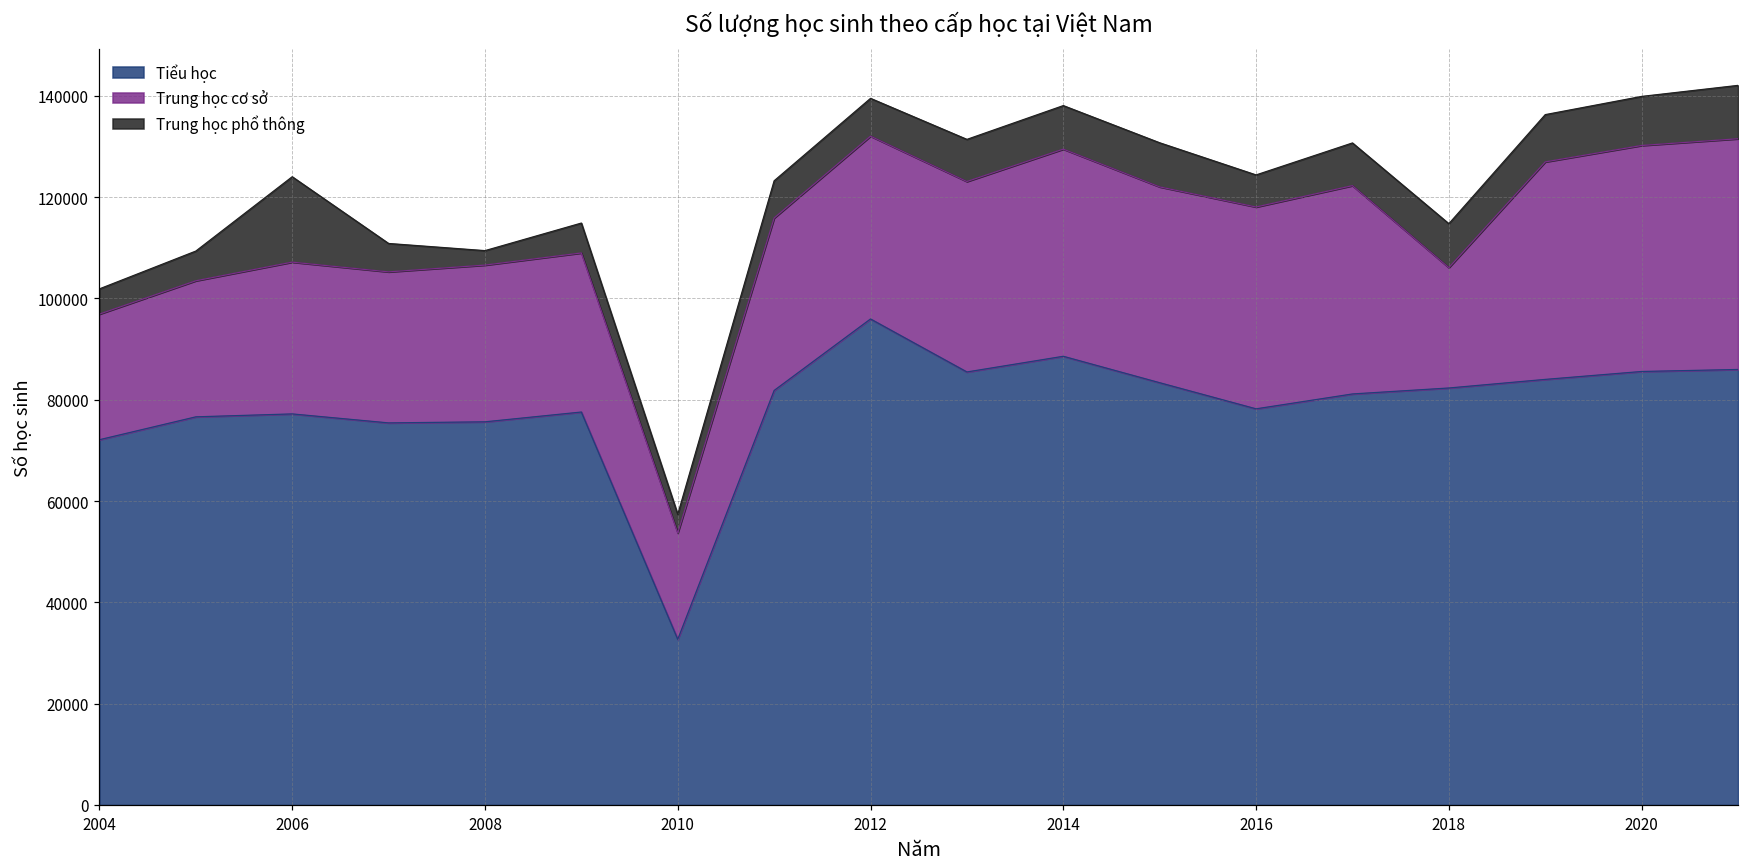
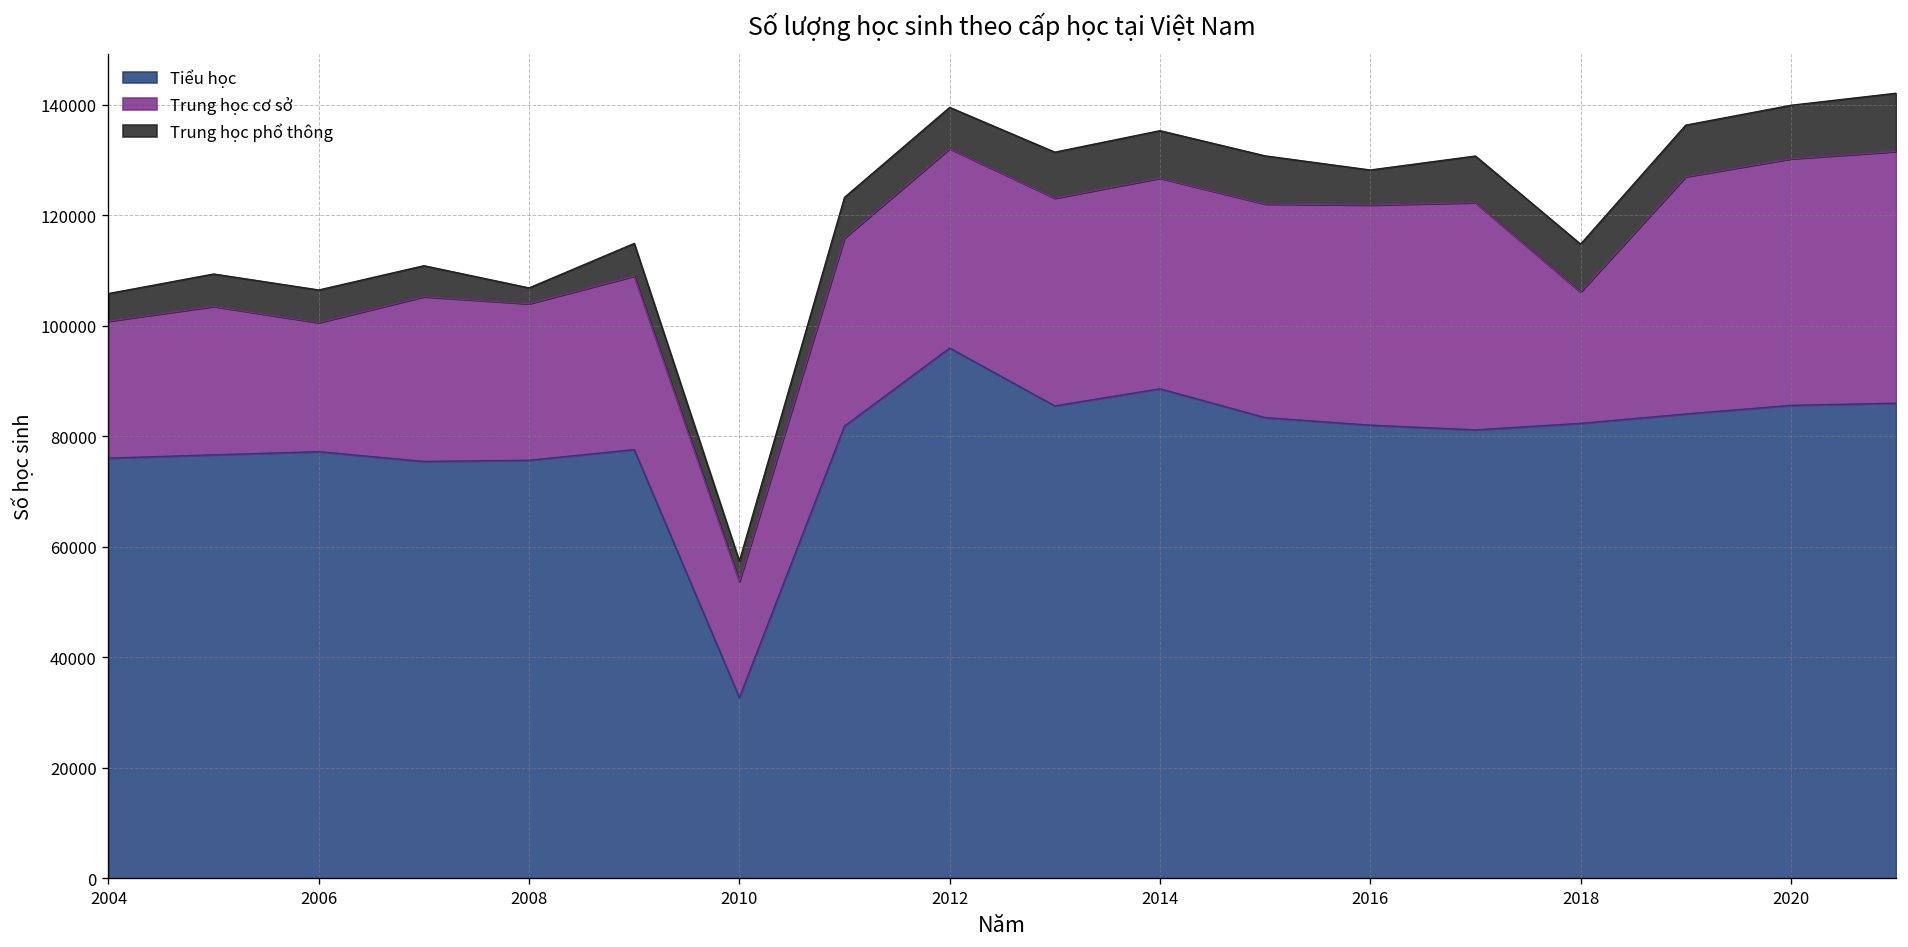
Tiểu học, 2004: 72000 -> 76000
Trung học cơ sở, 2006: 30000 -> 23000
Trung học phổ thông, 2006: 17000 -> 6000
Trung học cơ sở, 2008: 31000 -> 28000
Trung học cơ sở, 2014: 41000 -> 38000
Tiểu học, 2016: 78000 -> 82000
